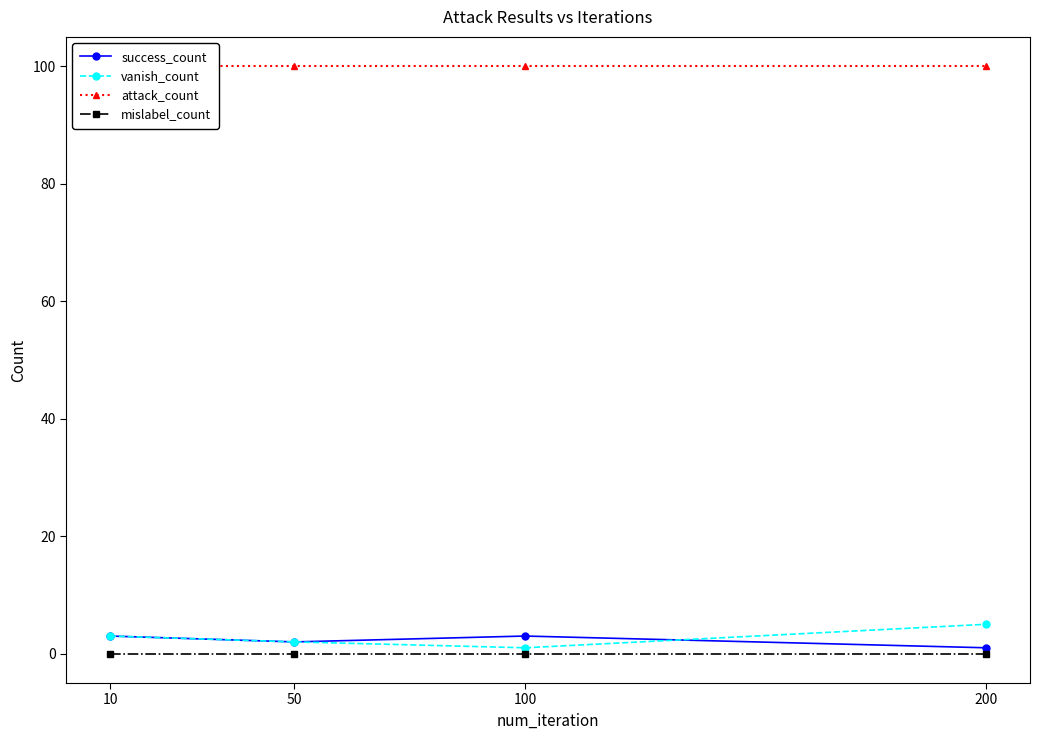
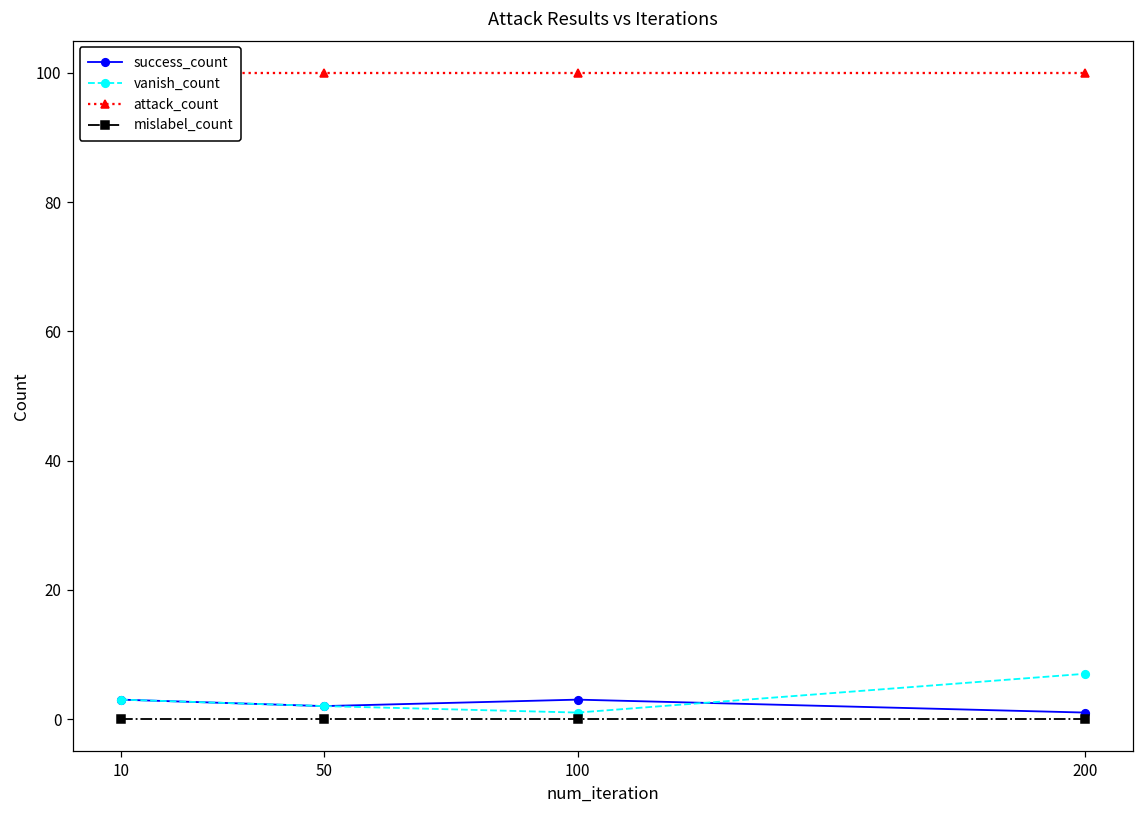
vanish_count, 200: 5 -> 7
